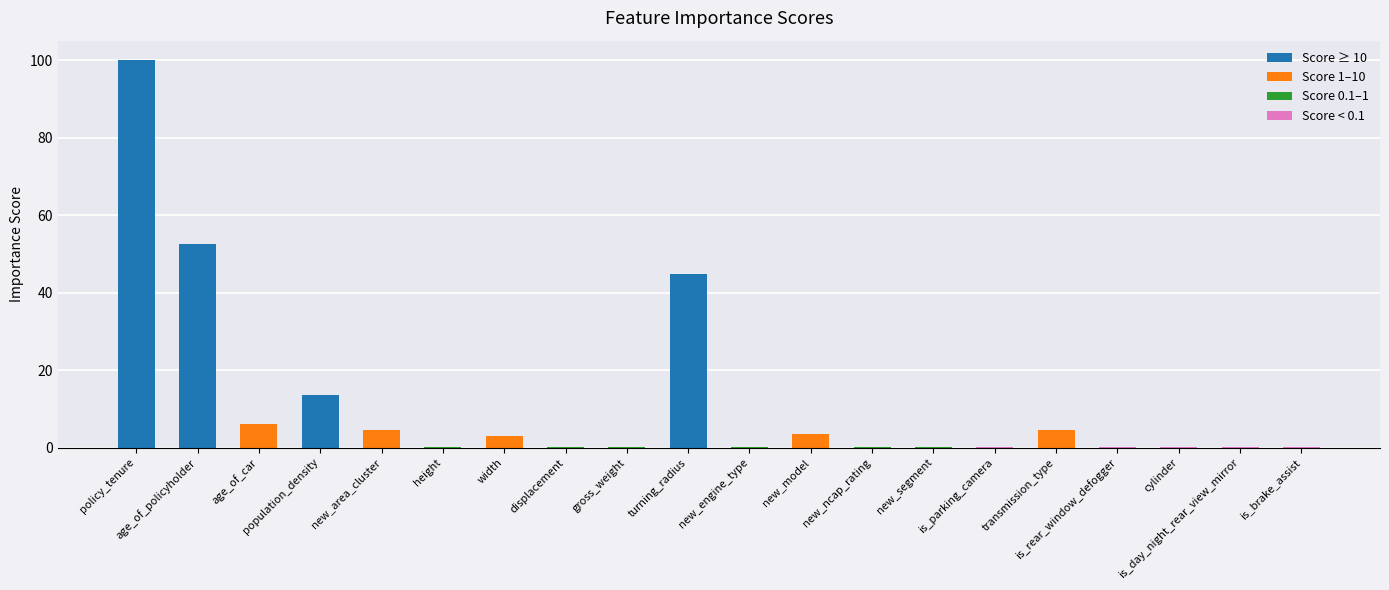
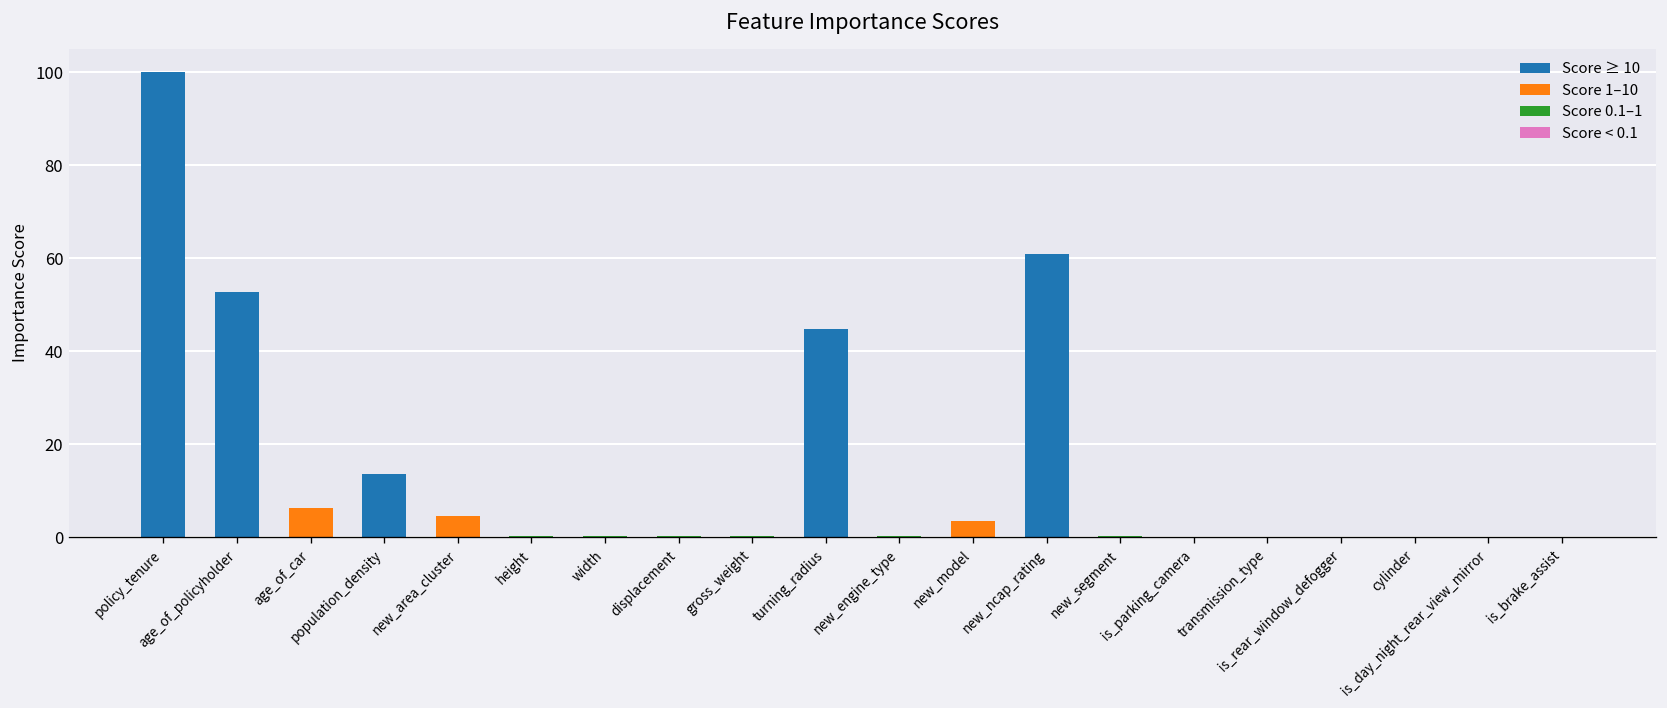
width: 3 -> 0
new_ncap_rating: 0 -> 61
transmission_type: 5 -> 0
